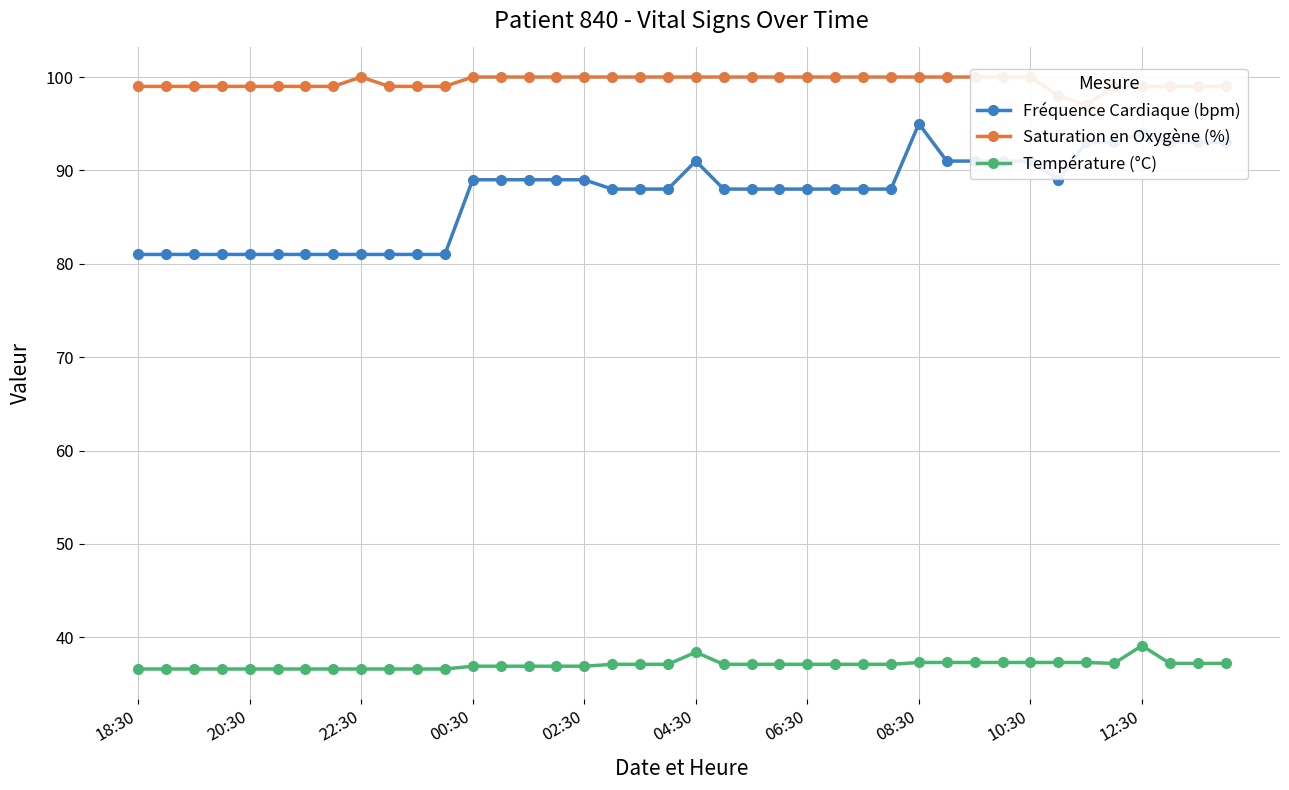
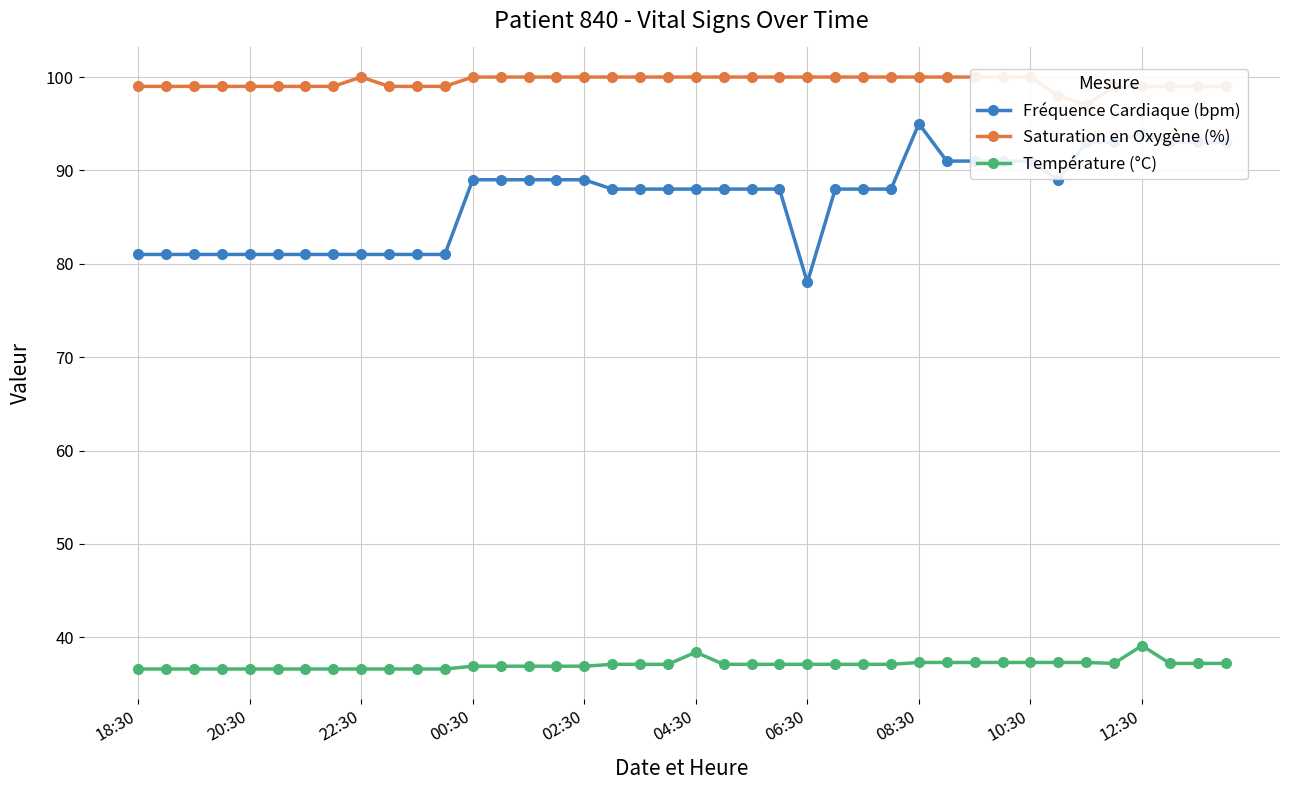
Fréquence Cardiaque (bpm), 04:30: 91 -> 88
Fréquence Cardiaque (bpm), 06:30: 88 -> 78
